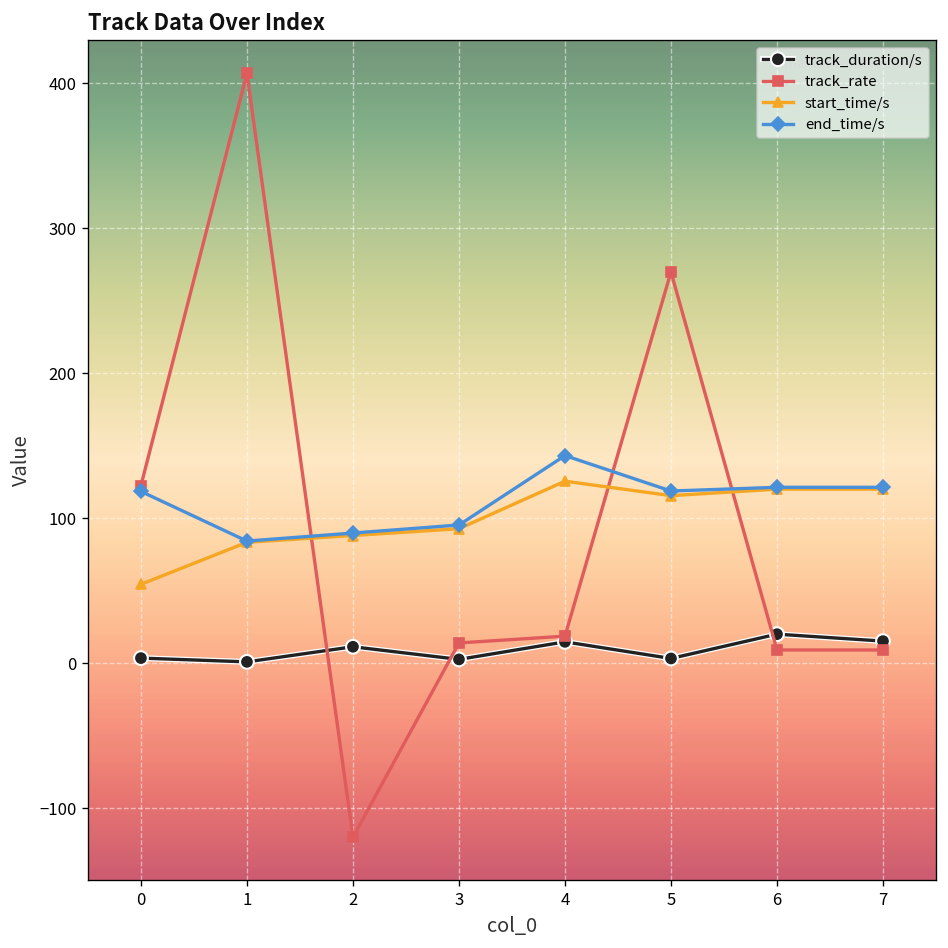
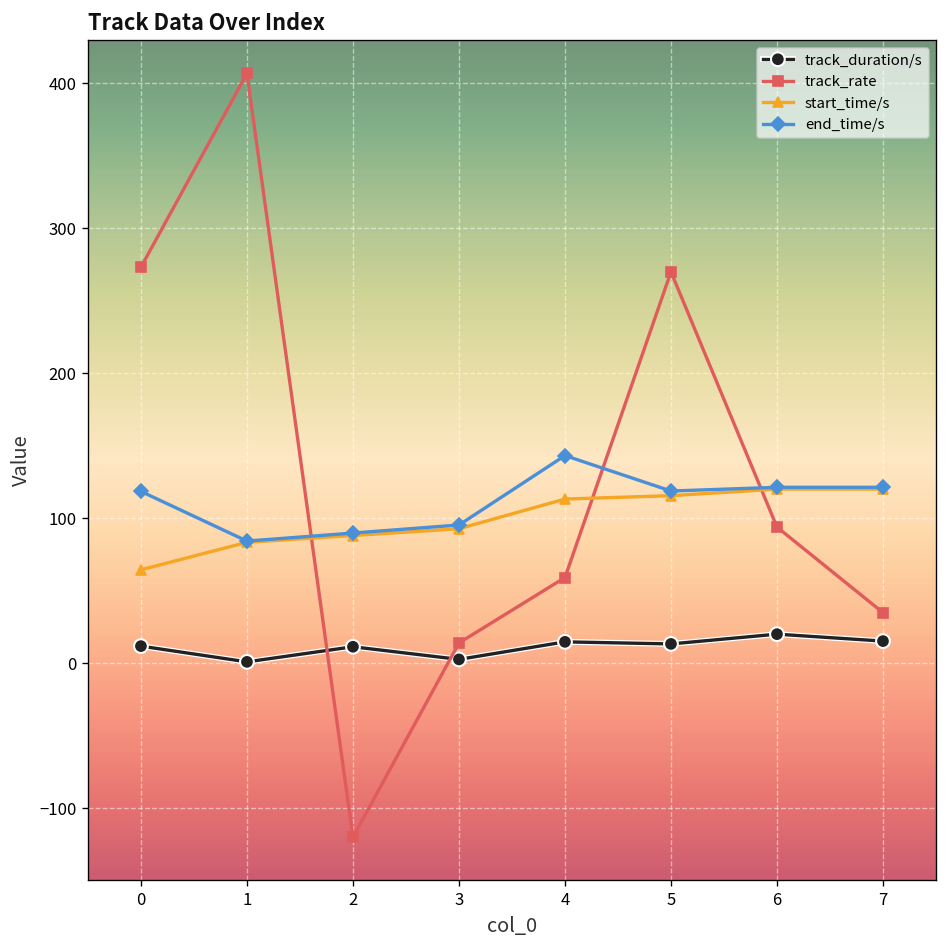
track_duration/s, 0: 3 -> 12
track_rate, 0: 122 -> 273
start_time/s, 0: 54 -> 64
track_rate, 4: 19 -> 59
start_time/s, 4: 126 -> 113
track_duration/s, 5: 3 -> 13
track_rate, 6: 9 -> 94
track_rate, 7: 9 -> 35
